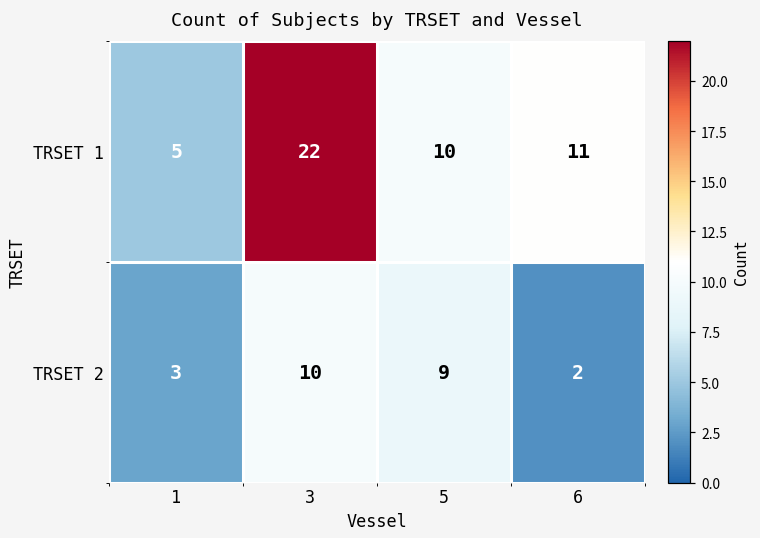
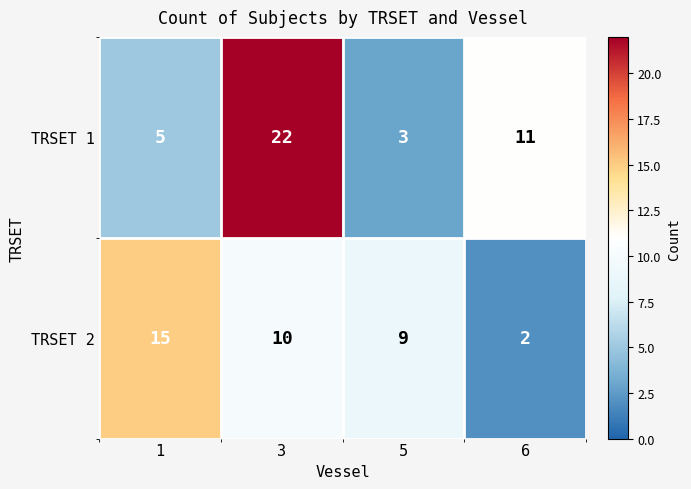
TRSET 1, 5: 10 -> 3
TRSET 2, 1: 3 -> 15
